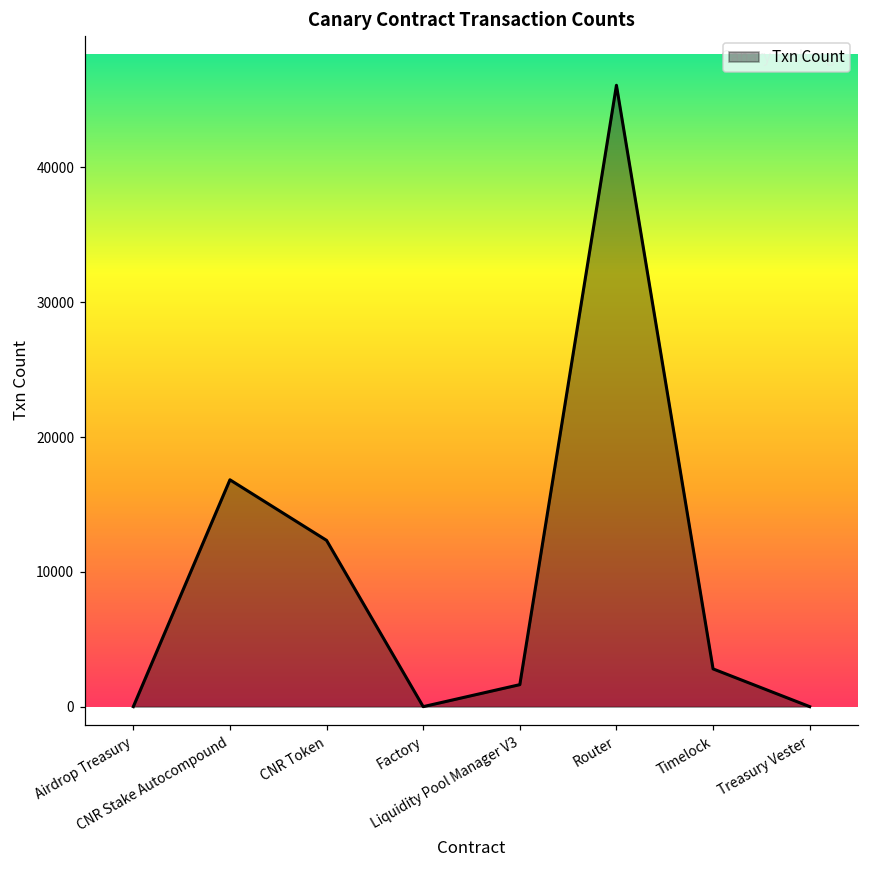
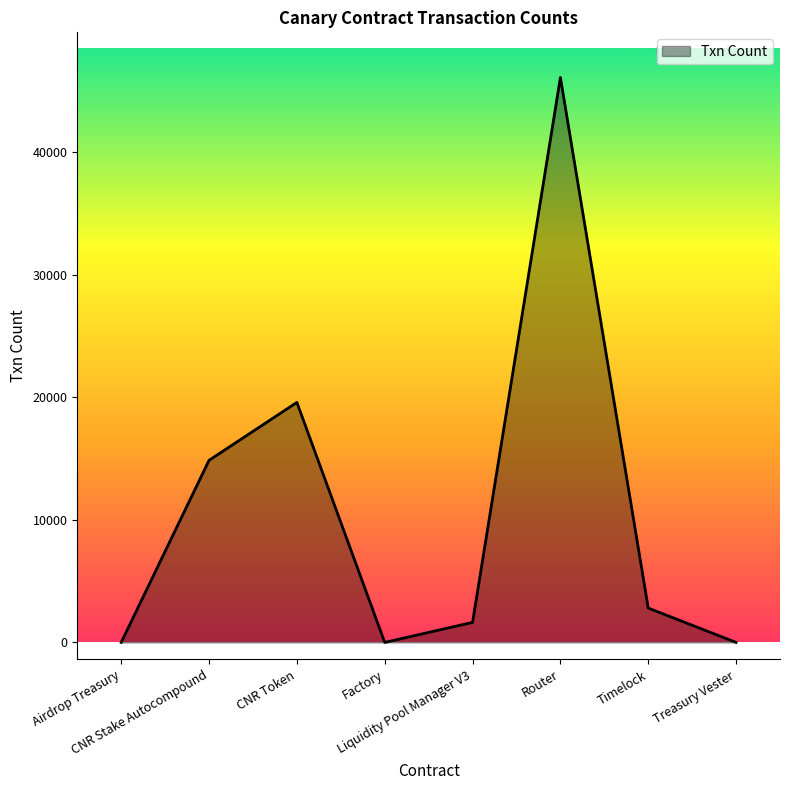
CNR Stake Autocompound: 16800 -> 14900
CNR Token: 12300 -> 19600
